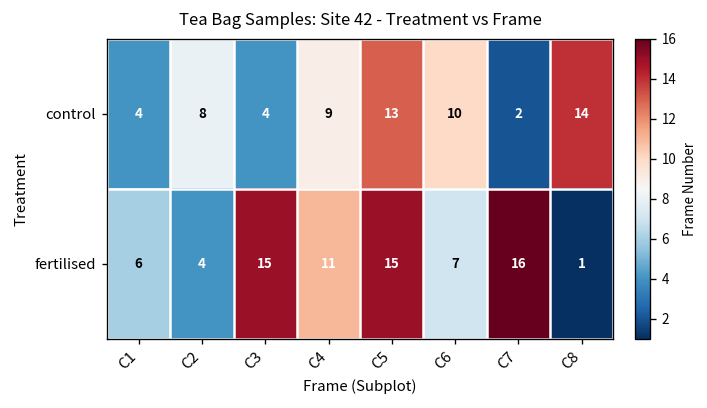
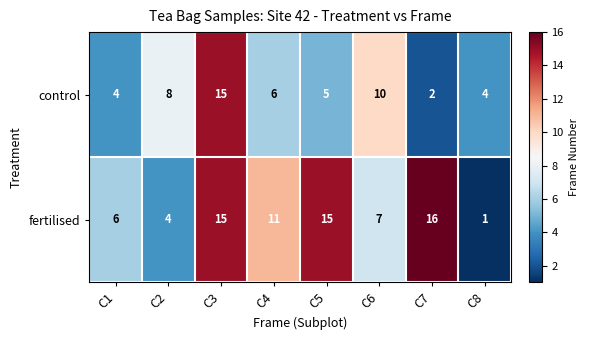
control, C3: 4 -> 15
control, C4: 9 -> 6
control, C5: 13 -> 5
control, C8: 14 -> 4
